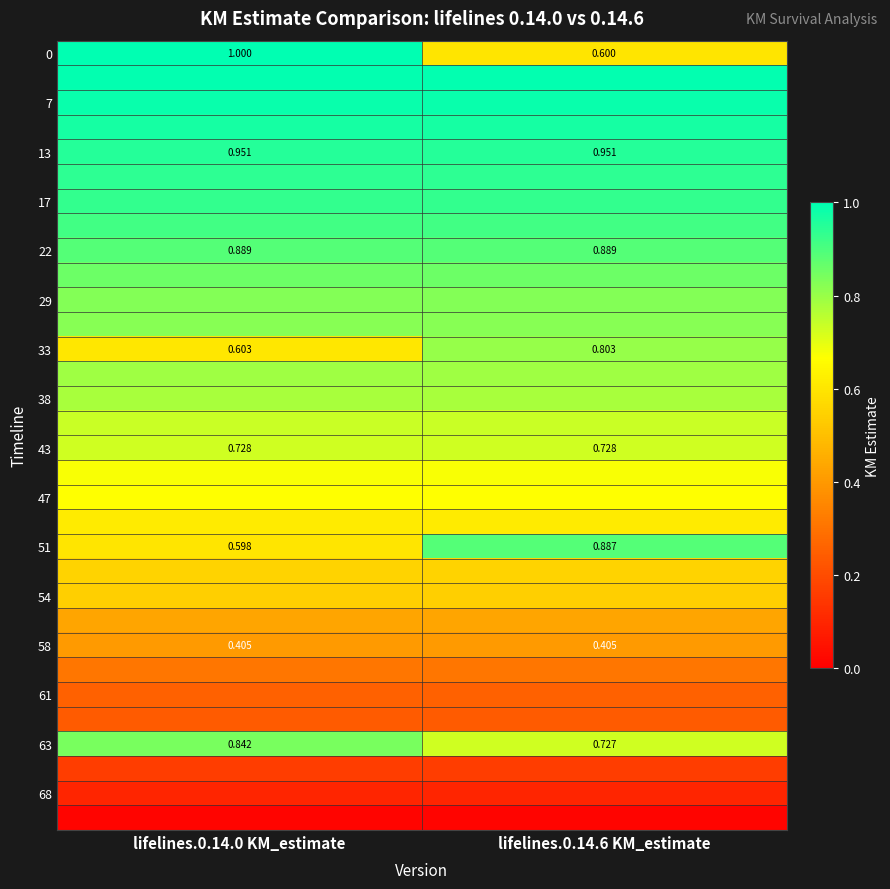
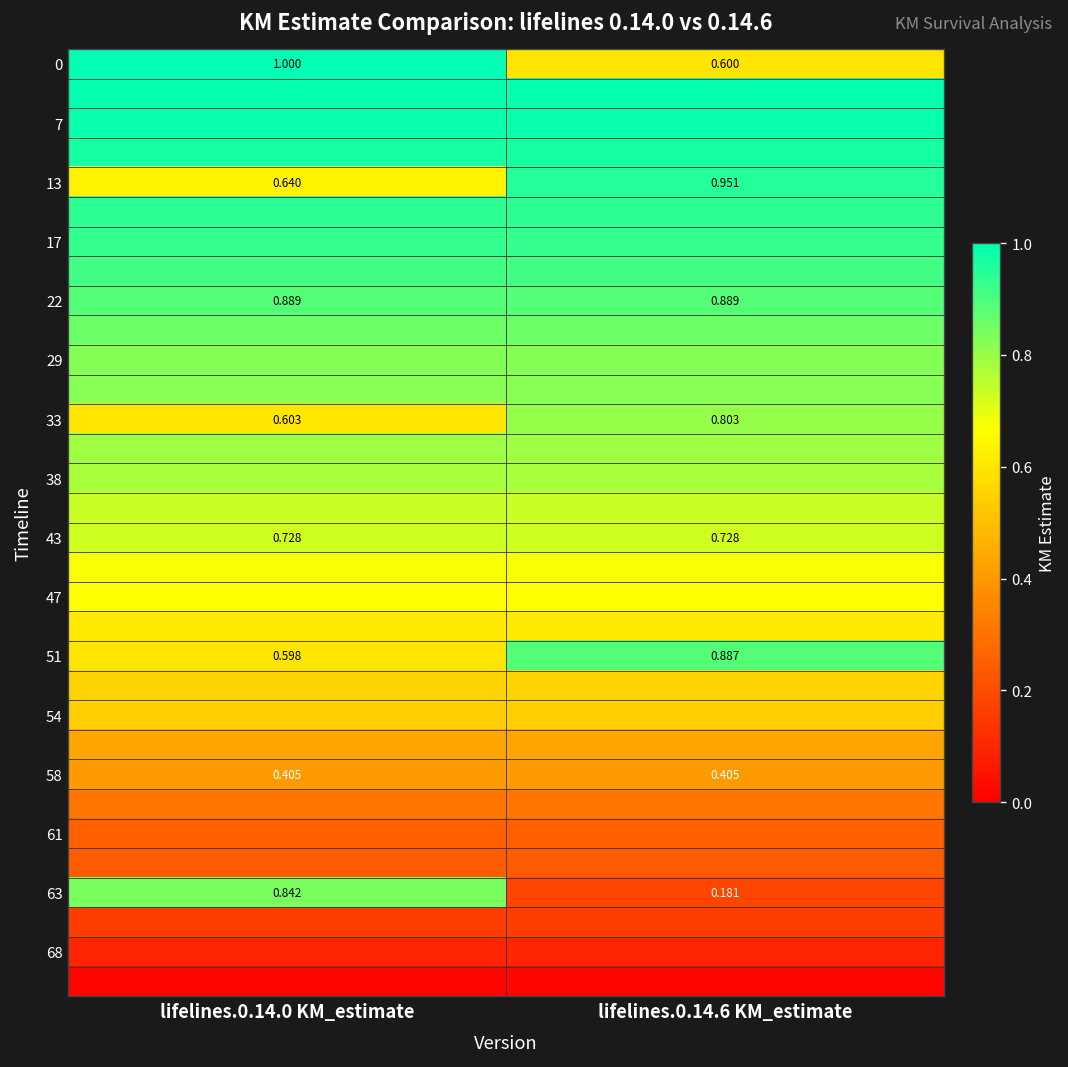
13, lifelines.0.14.0 KM_estimate: 0.951 -> 0.640
63, lifelines.0.14.6 KM_estimate: 0.727 -> 0.181
